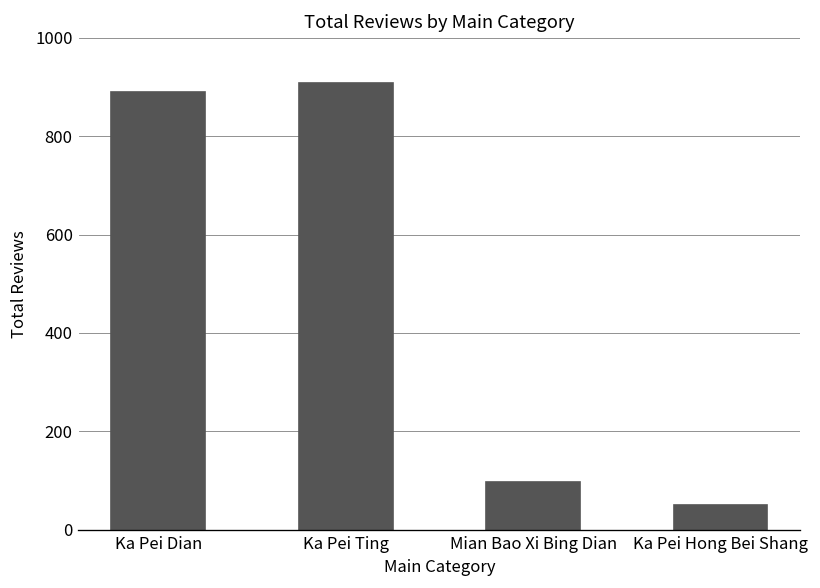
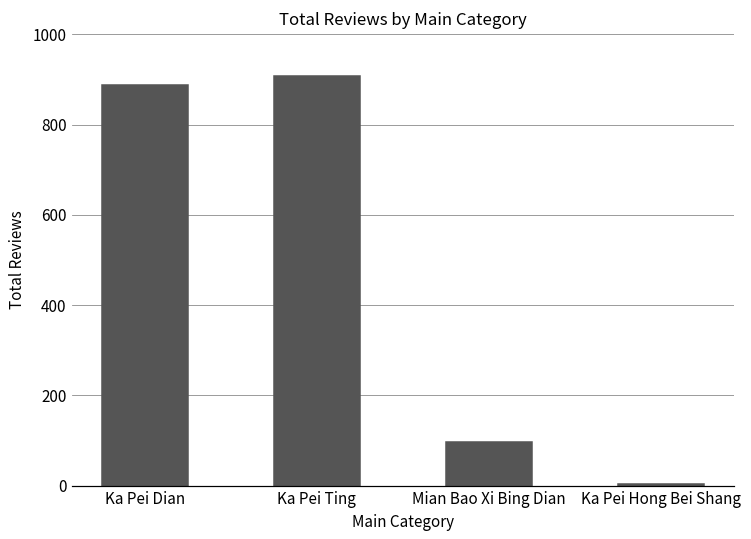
Ka Pei Hong Bei Shang: 50 -> 0
